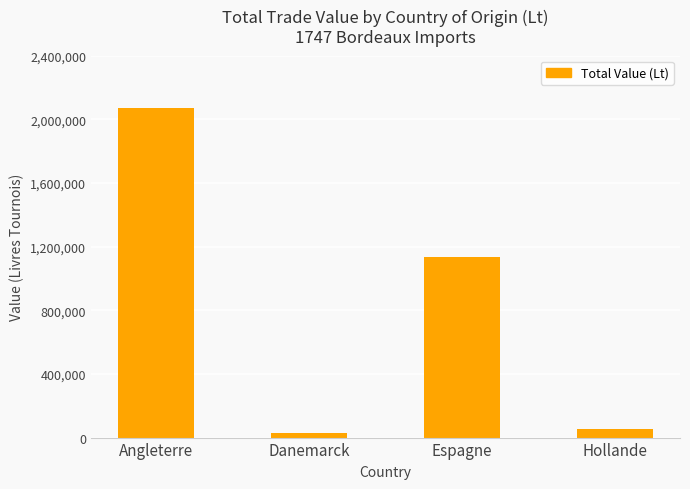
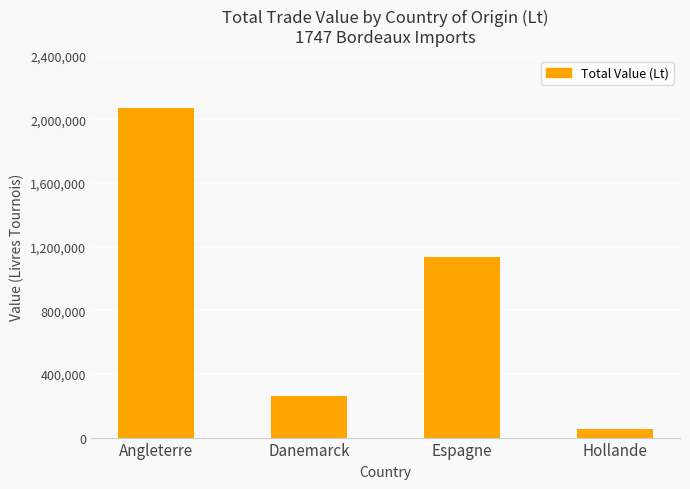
Danemarck: 30,000 -> 260,000
